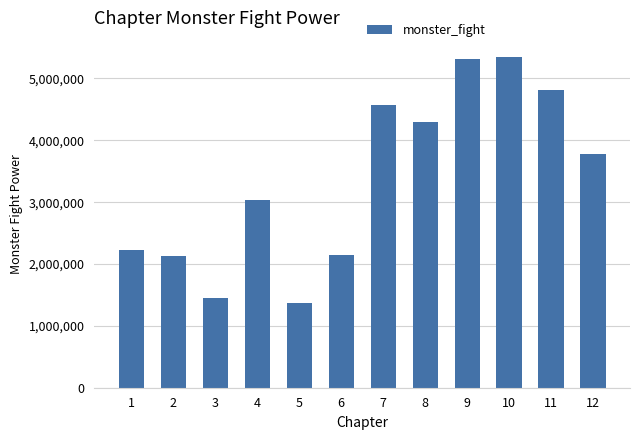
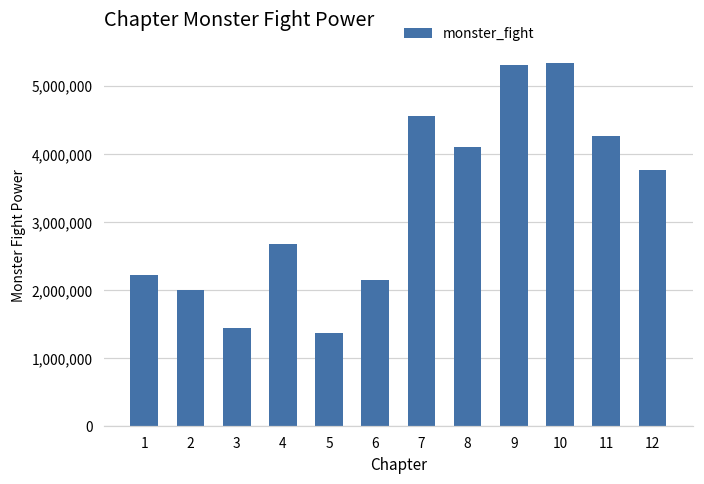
2: 2,100,000 -> 2,000,000
4: 3,000,000 -> 2,700,000
8: 4,300,000 -> 4,100,000
11: 4,800,000 -> 4,300,000
